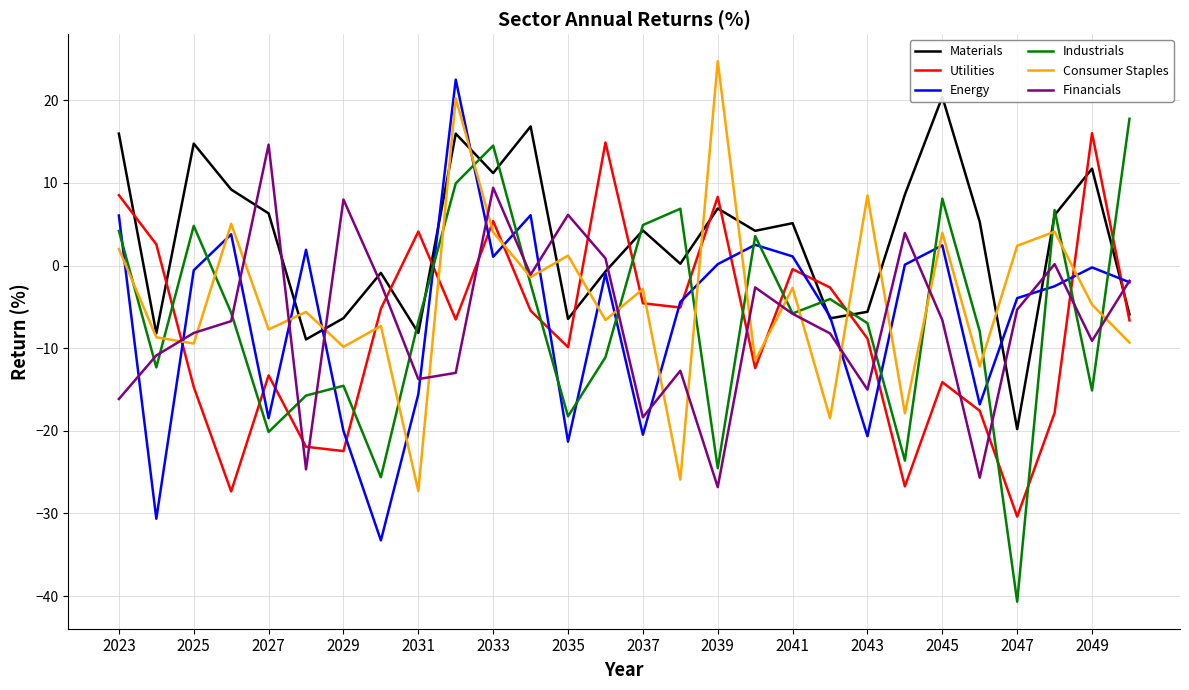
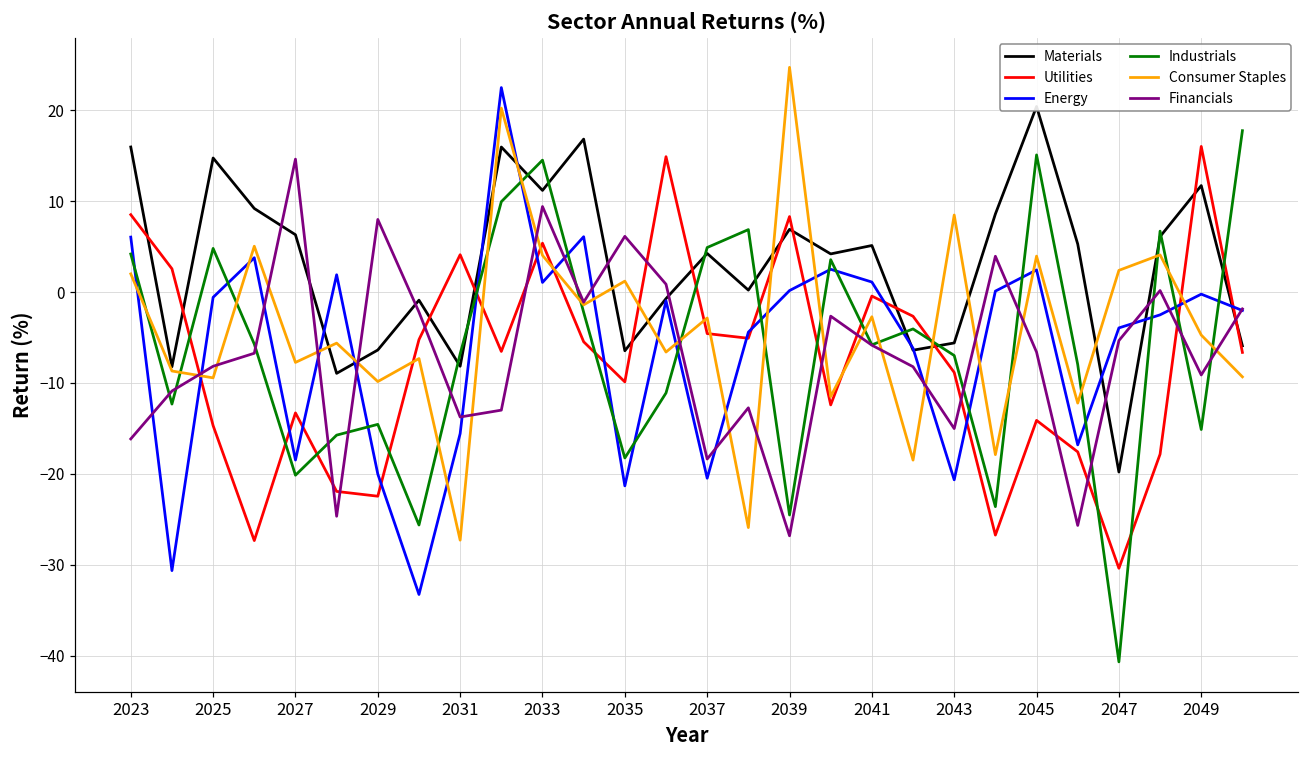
Industrials, 2045: 8 -> 15
